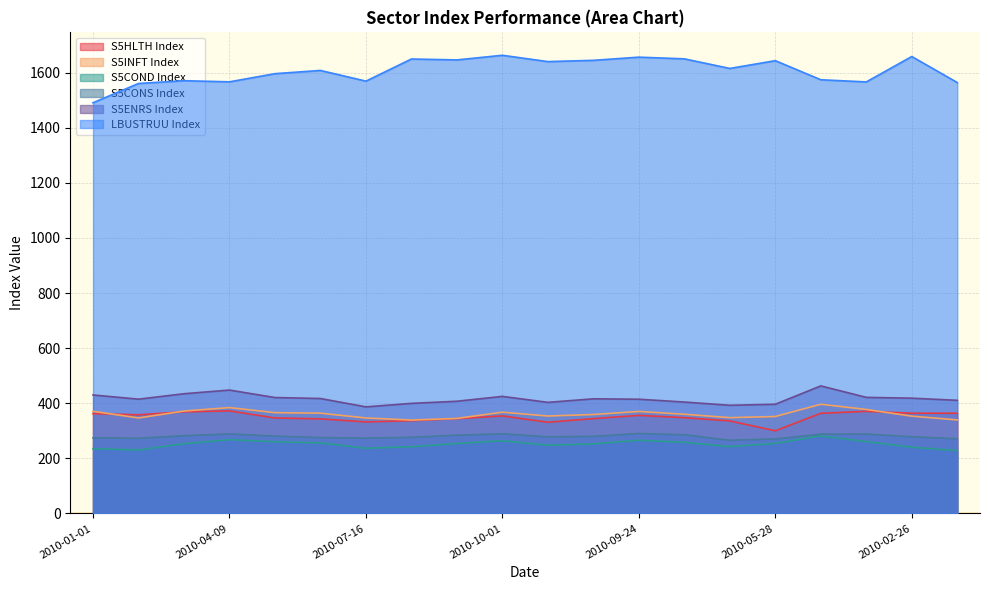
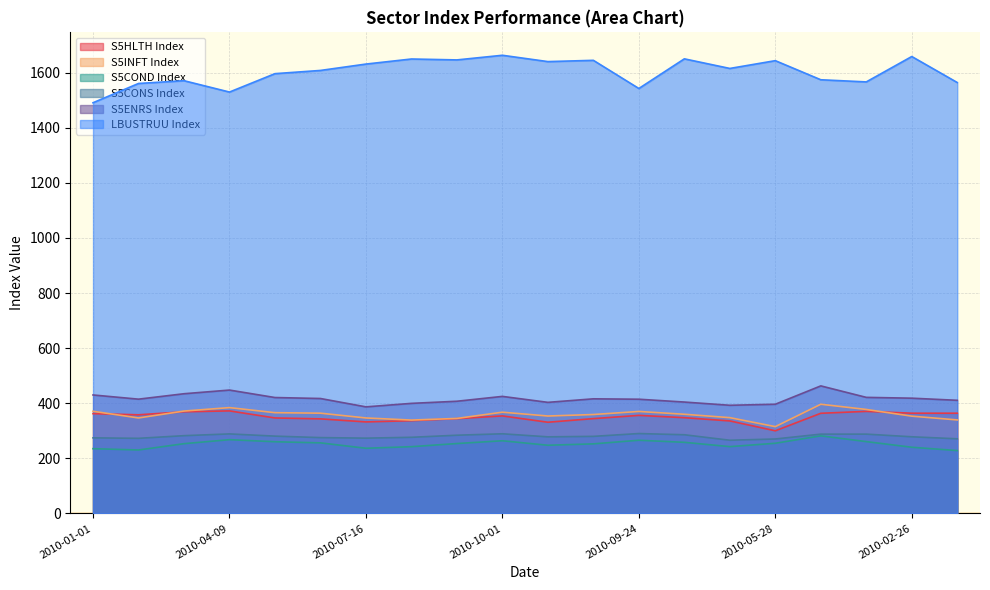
LBUSTRUU Index, 2010-04-09: 1570 -> 1530
LBUSTRUU Index, 2010-07-16: 1570 -> 1630
LBUSTRUU Index, 2010-09-24: 1660 -> 1540
S5INFT Index, 2010-05-28: 350 -> 320
